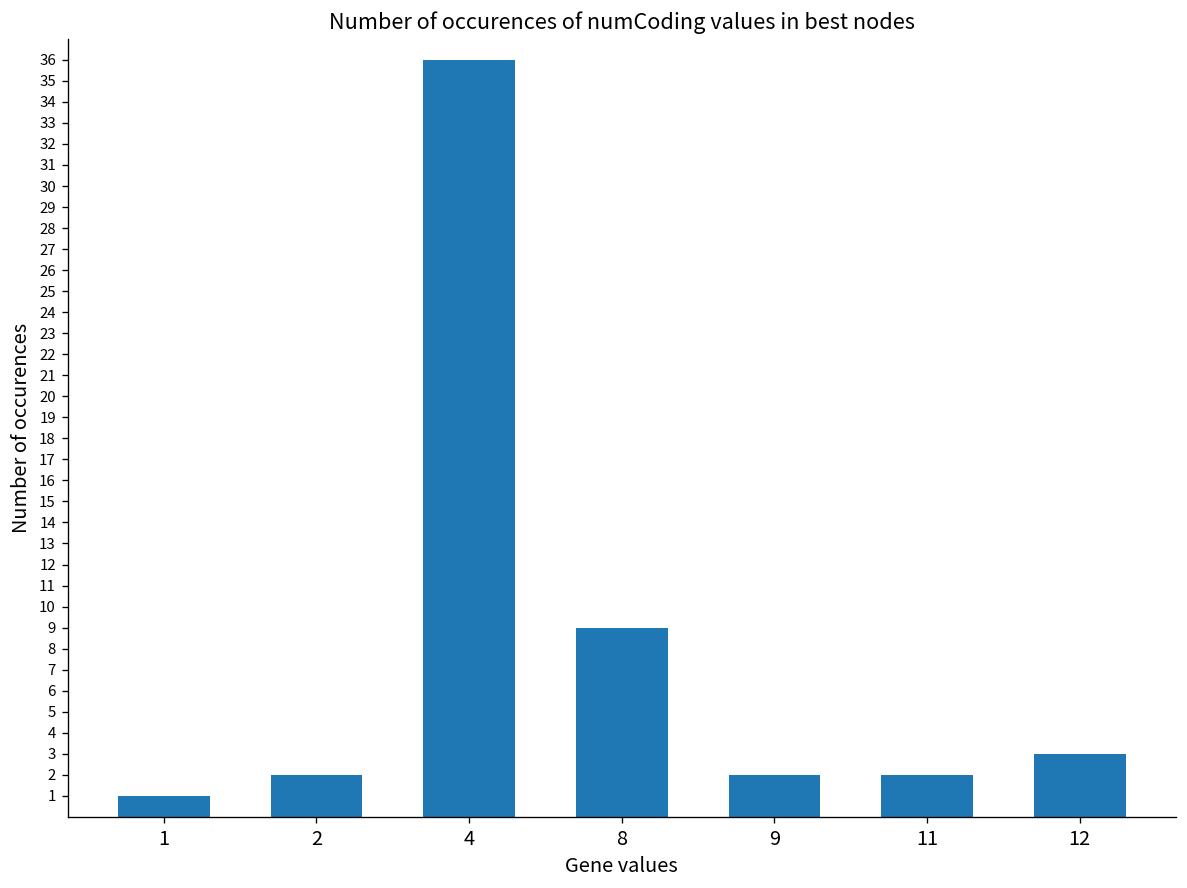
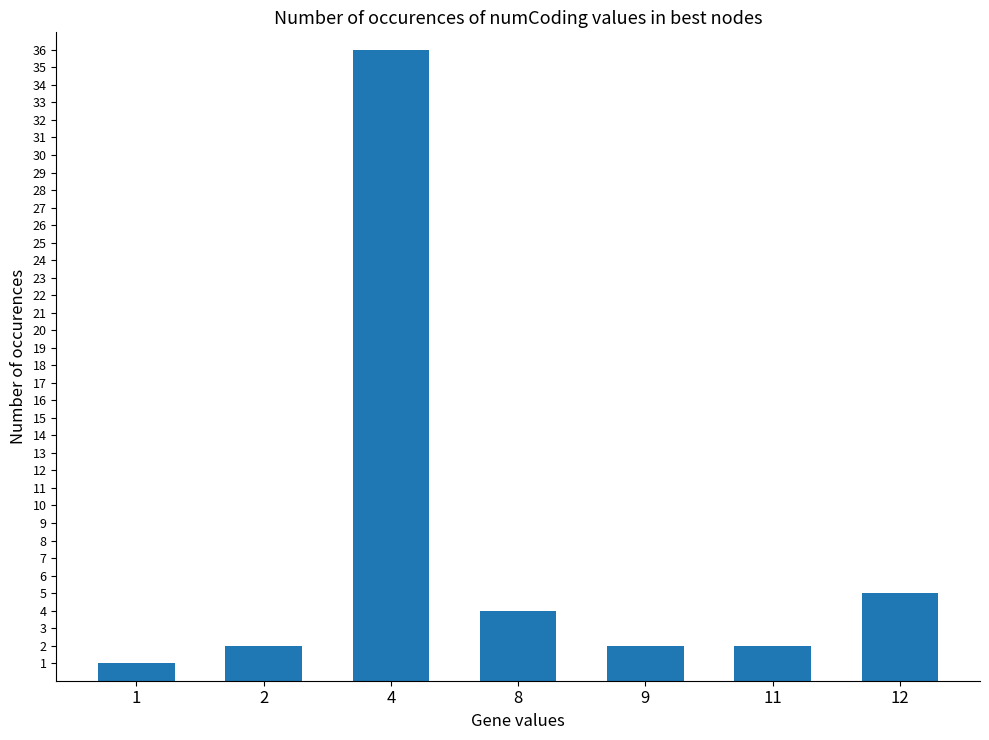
8: 9 -> 4
12: 3 -> 5
